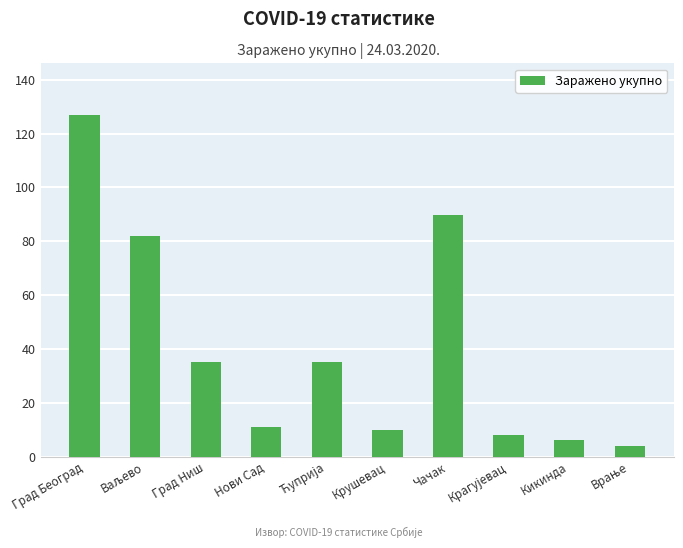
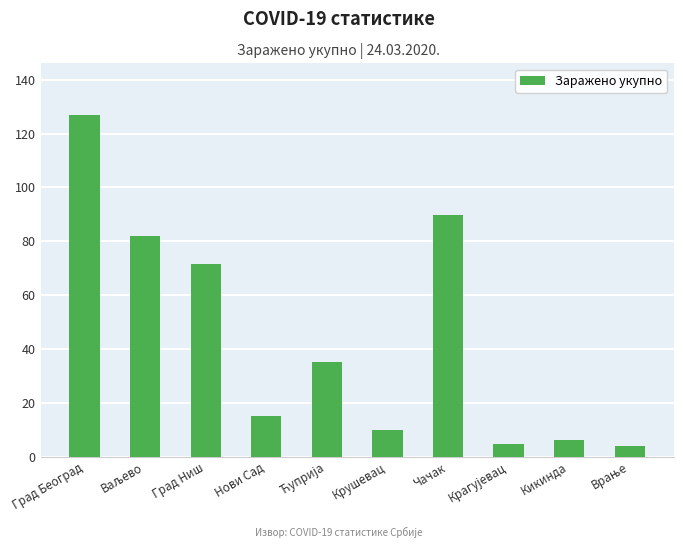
Град Ниш: 35 -> 72
Нови Сад: 11 -> 15
Крагујевац: 8 -> 5
